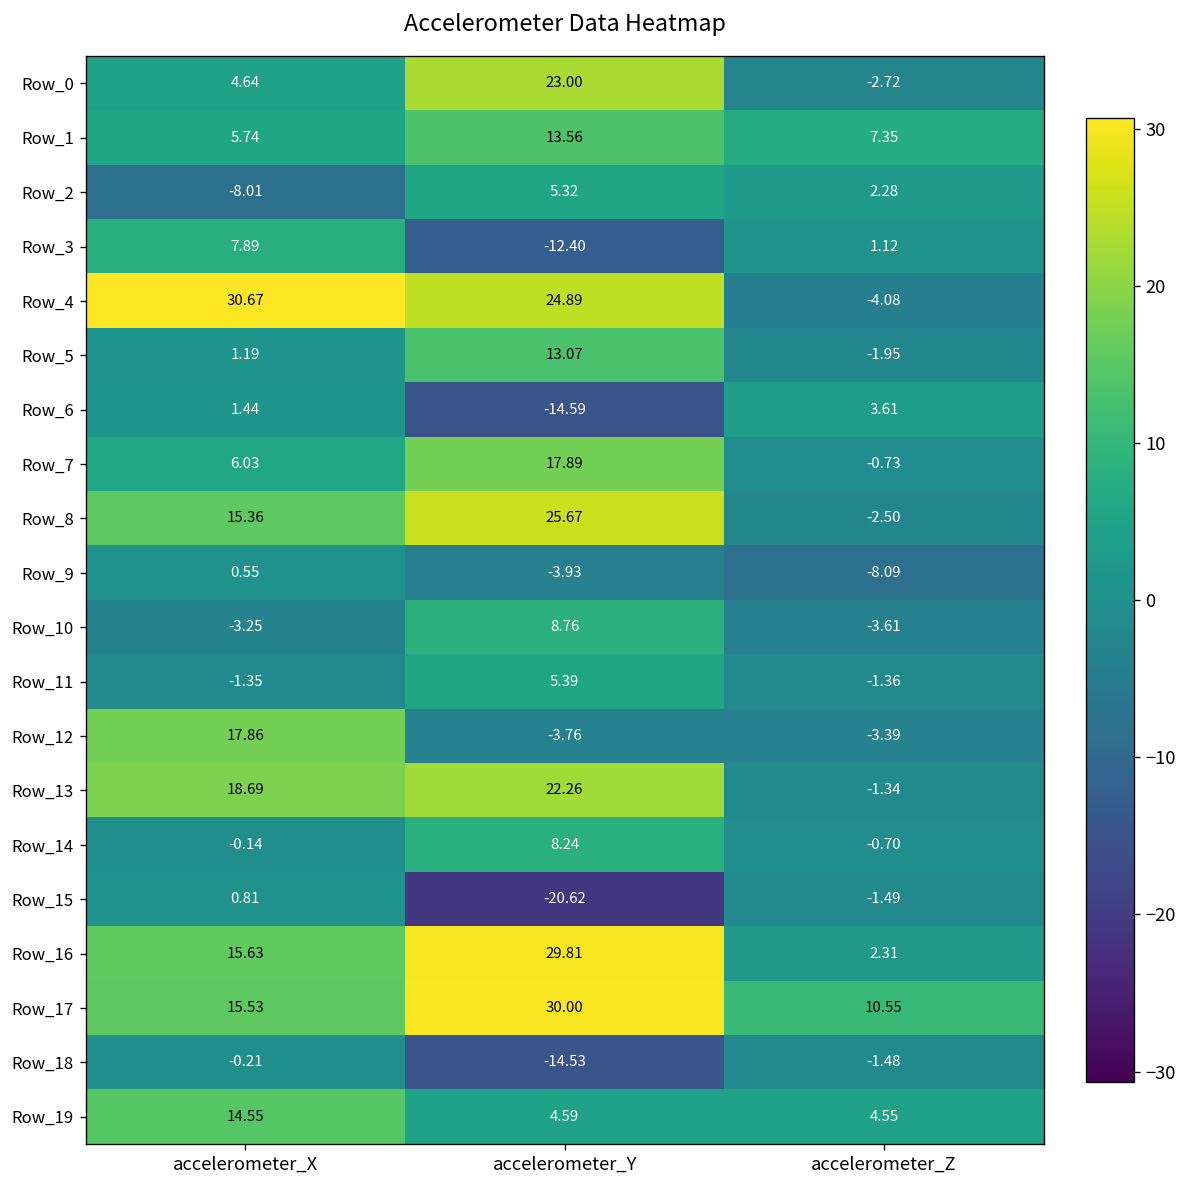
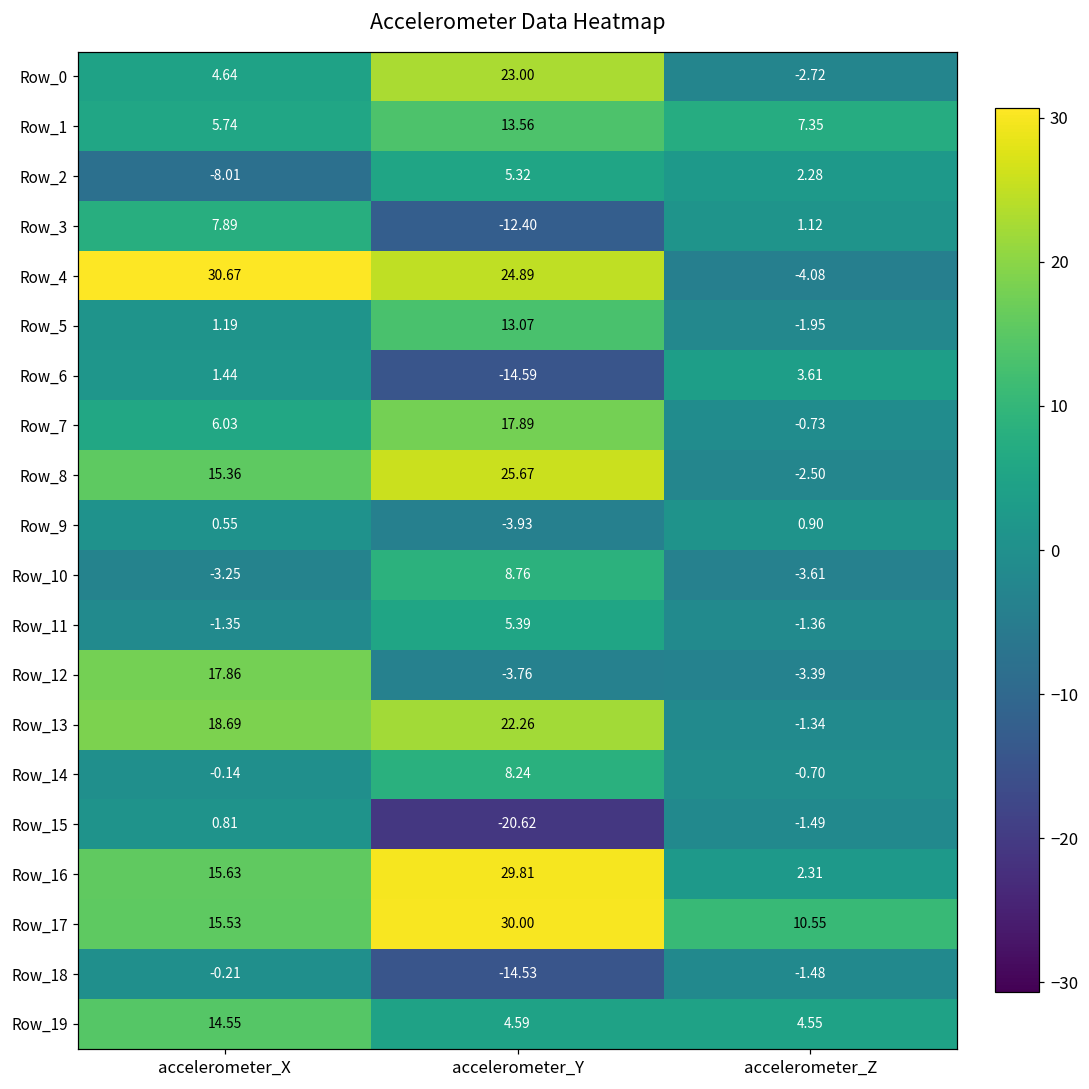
Row_9, accelerometer_Z: -8.09 -> 0.90
